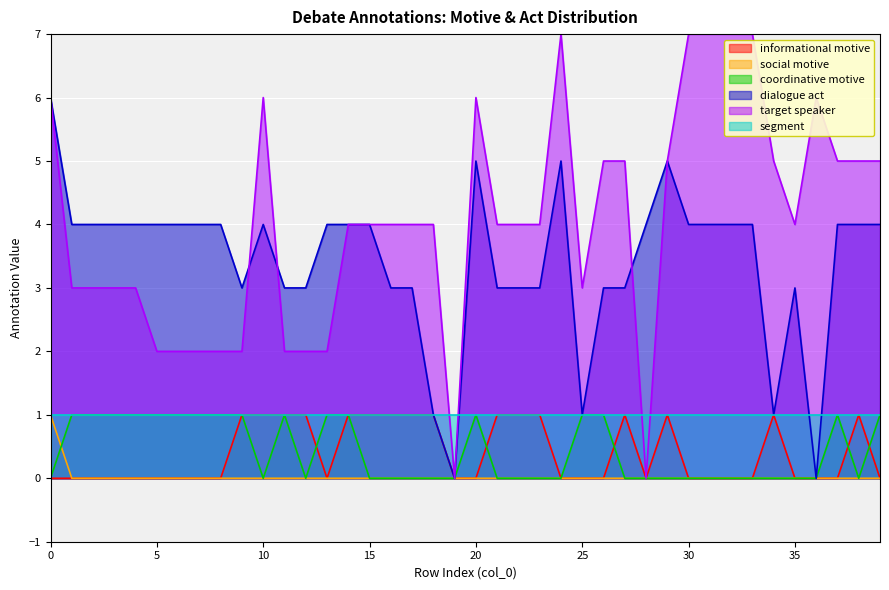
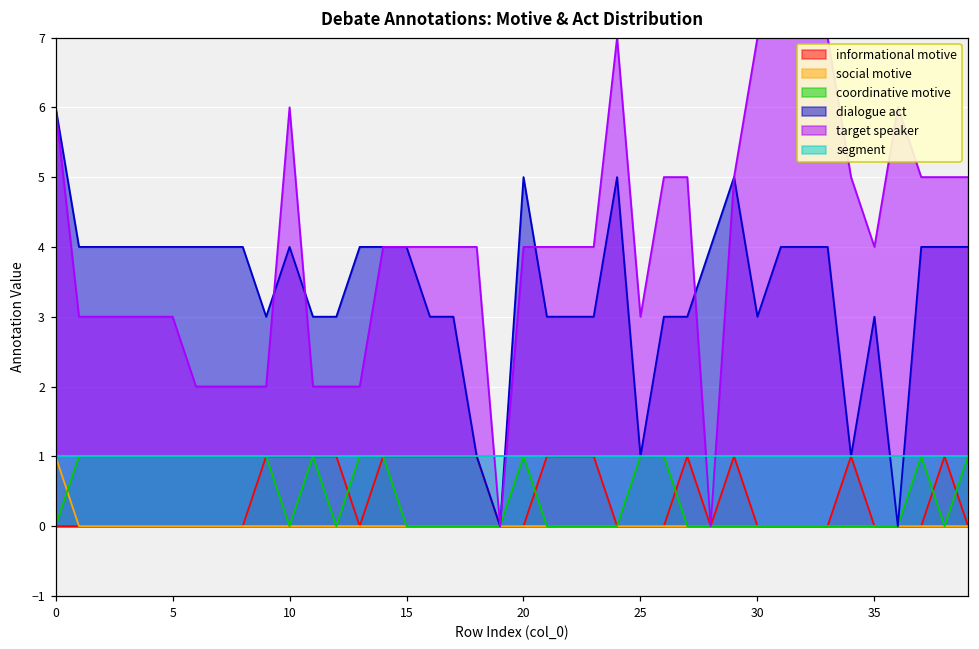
target speaker, 5: 2 -> 3
target speaker, 20: 6 -> 4
dialogue act, 30: 4 -> 3
